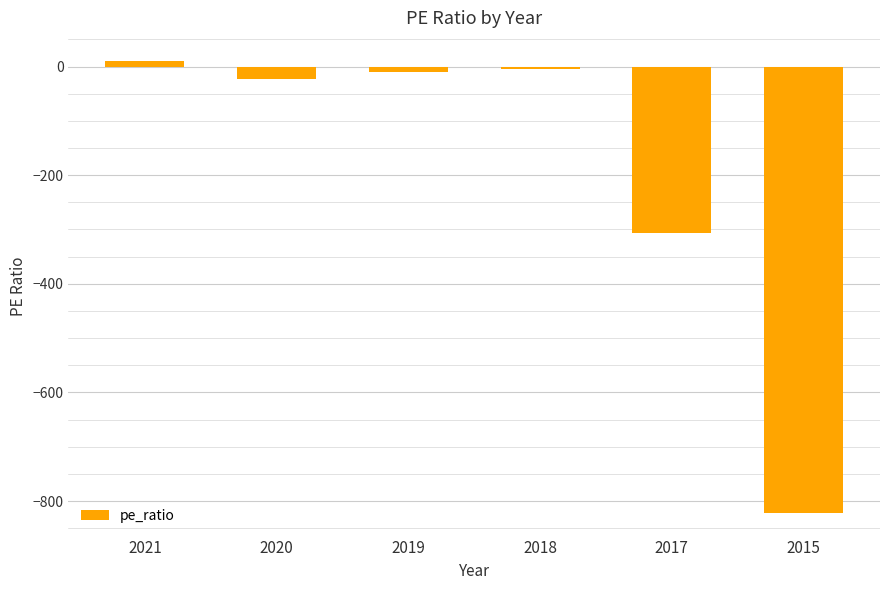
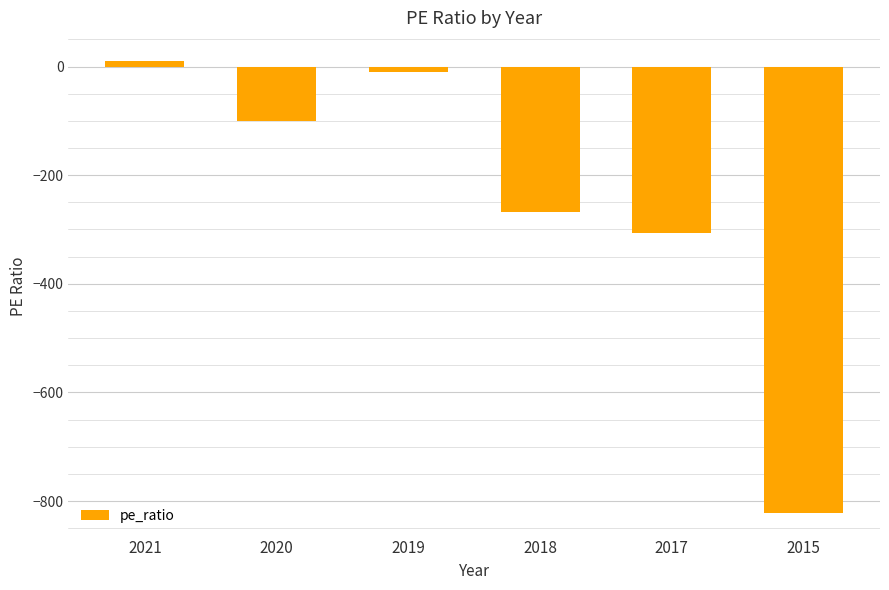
2020: -20 -> -100
2018: 0 -> -270
